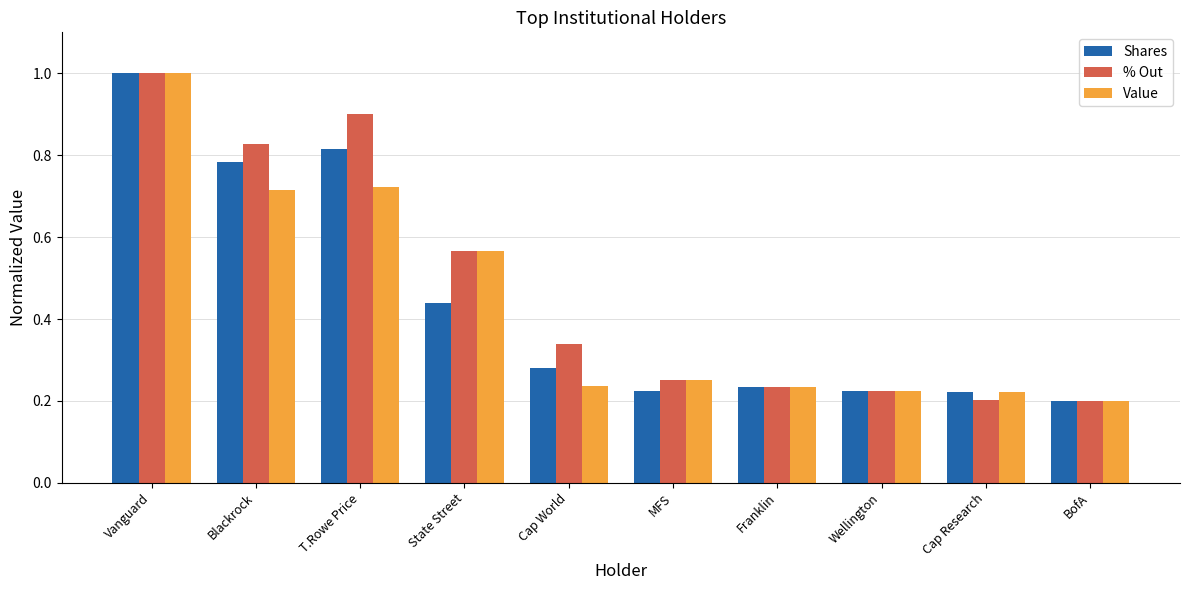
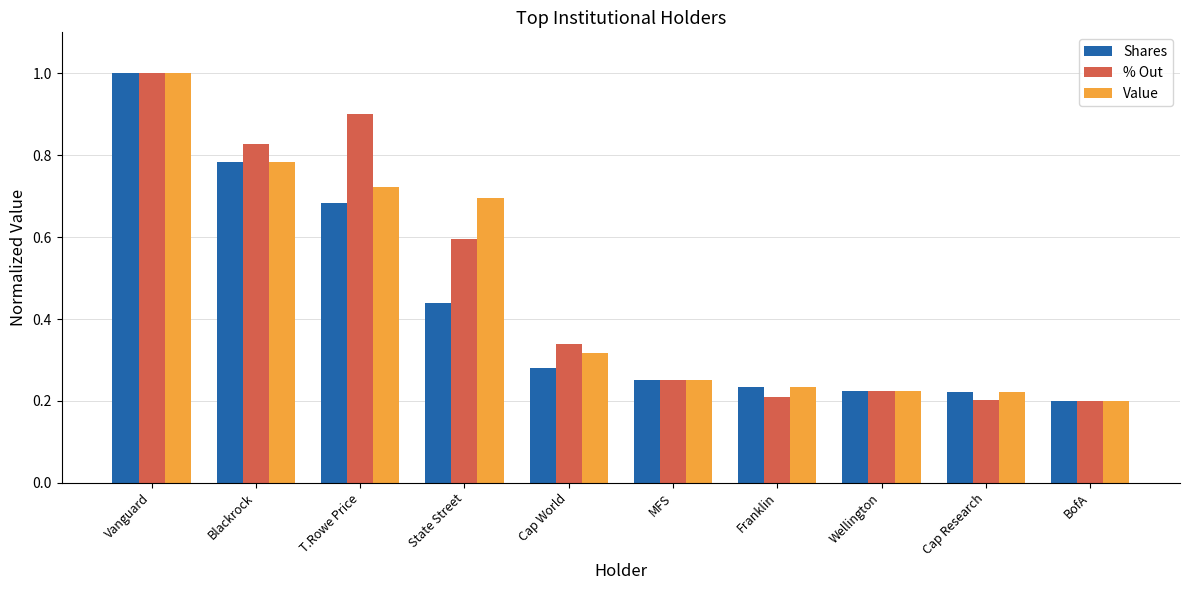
Value, Blackrock: 0.71 -> 0.78
Shares, T.Rowe Price: 0.82 -> 0.68
% Out, State Street: 0.57 -> 0.59
Value, State Street: 0.57 -> 0.69
Value, Cap World: 0.24 -> 0.32
Shares, MFS: 0.22 -> 0.25
% Out, Franklin: 0.23 -> 0.21
